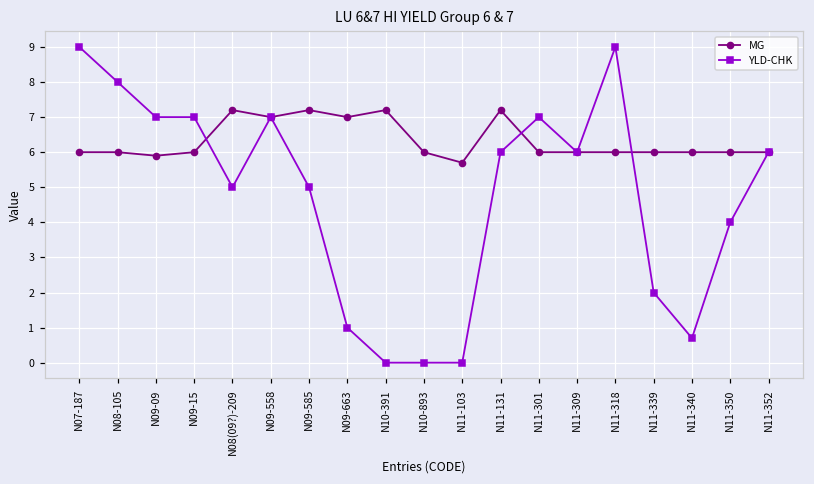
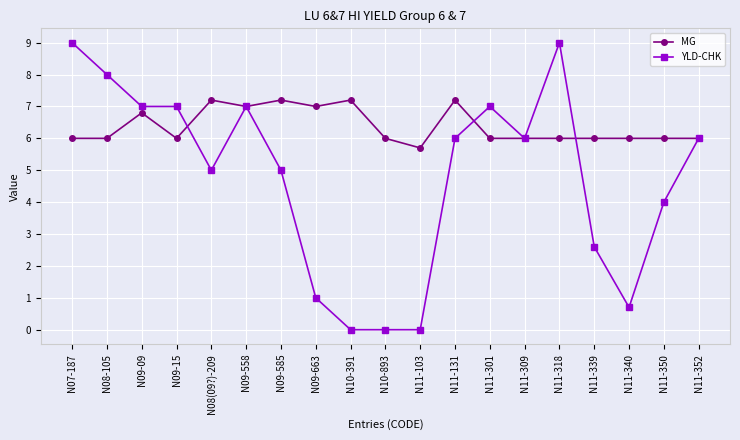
MG, N09-09: 5.9 -> 6.8
YLD-CHK, N11-339: 2.0 -> 2.6
